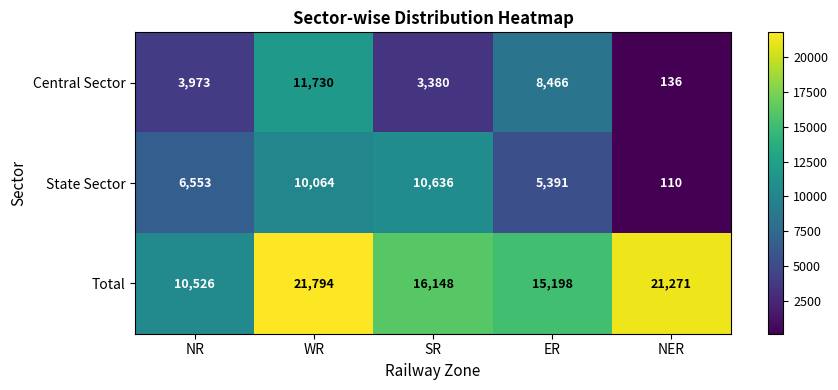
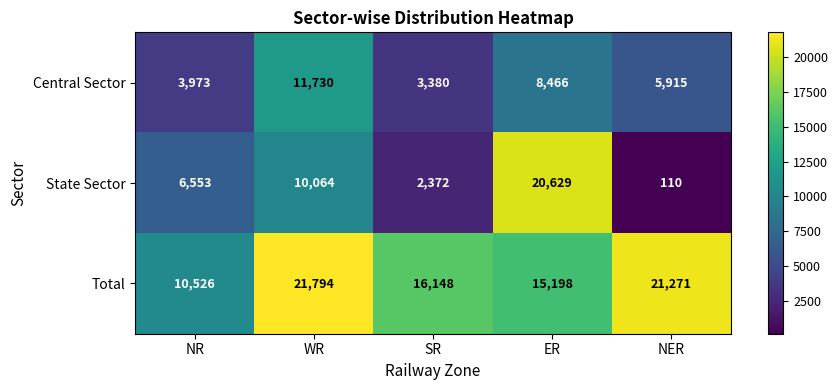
Central Sector, NER: 136 -> 5,915
State Sector, SR: 10,636 -> 2,372
State Sector, ER: 5,391 -> 20,629
